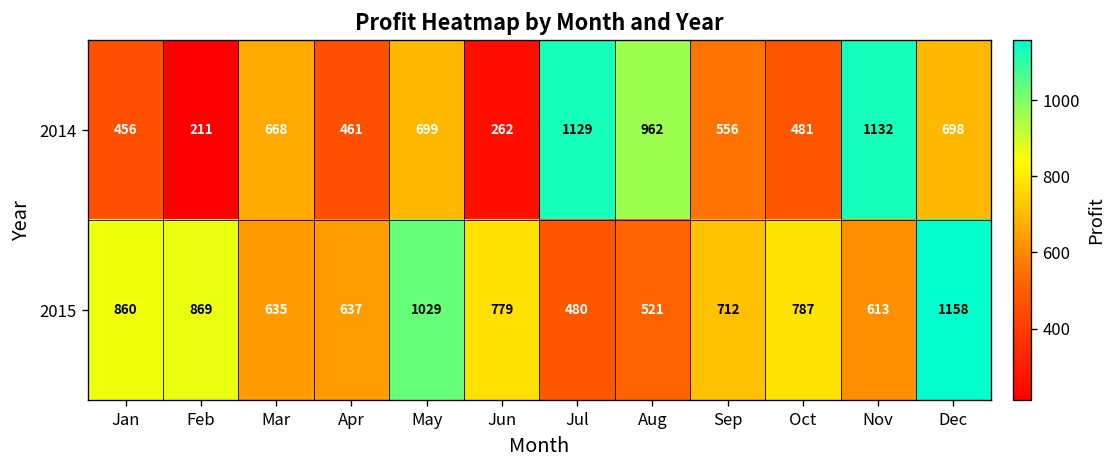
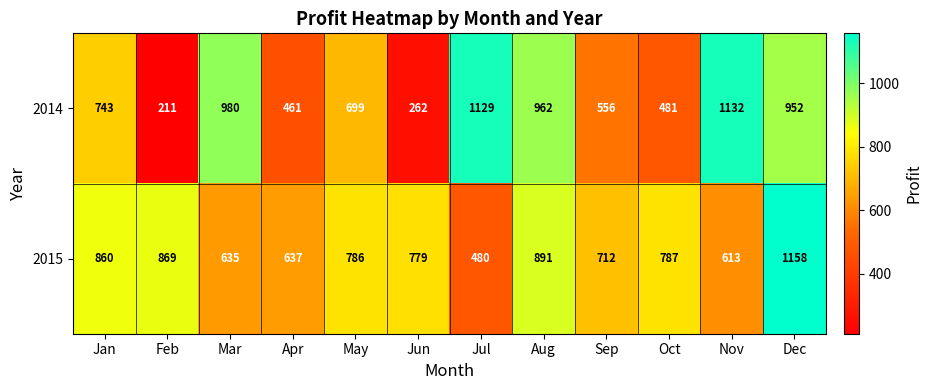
2014, Jan: 456 -> 743
2014, Mar: 668 -> 980
2014, Dec: 698 -> 952
2015, May: 1029 -> 786
2015, Aug: 521 -> 891
